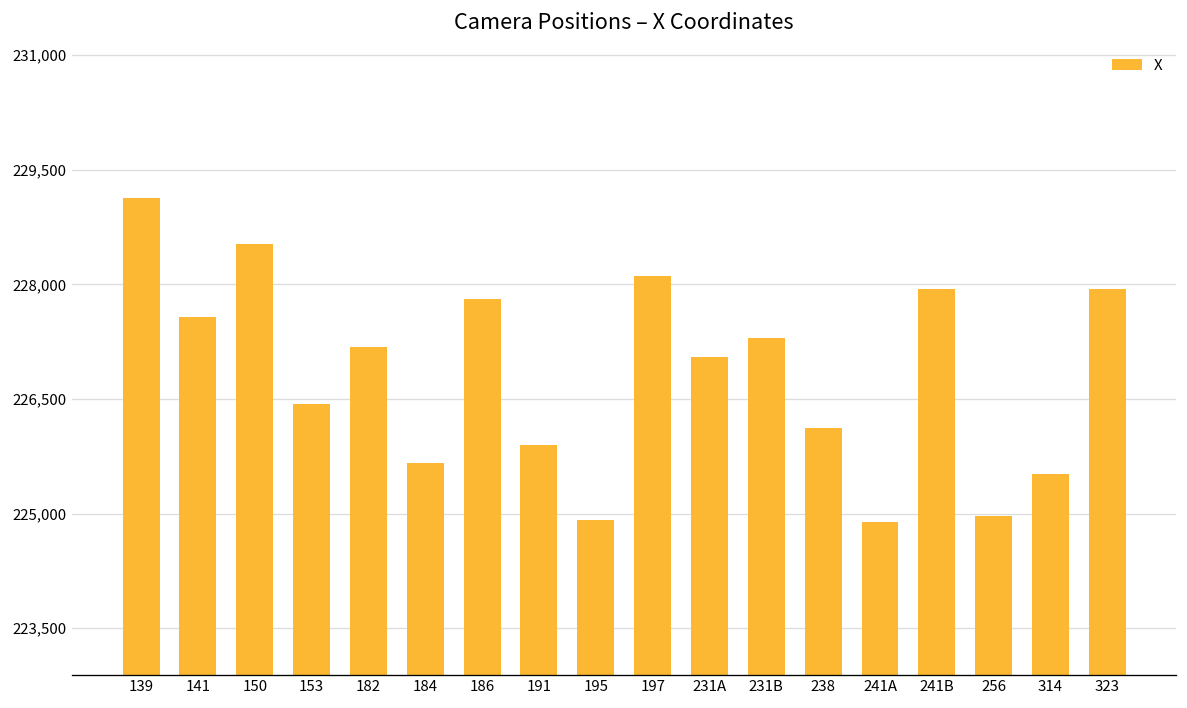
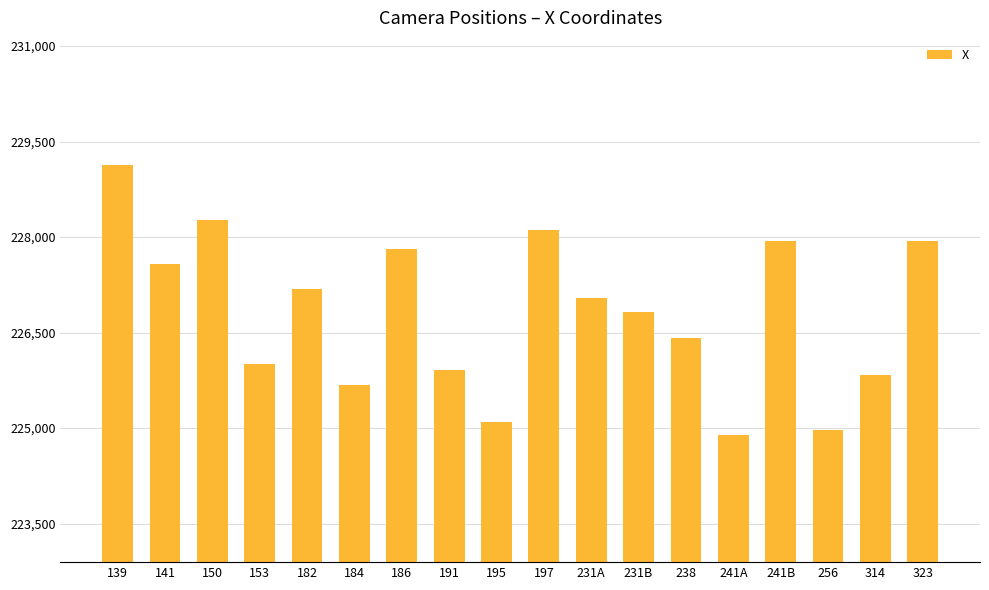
150: 228,500 -> 228,300
153: 226,400 -> 226,000
195: 224,900 -> 225,100
231B: 227,300 -> 226,800
238: 226,100 -> 226,400
314: 225,500 -> 225,800
